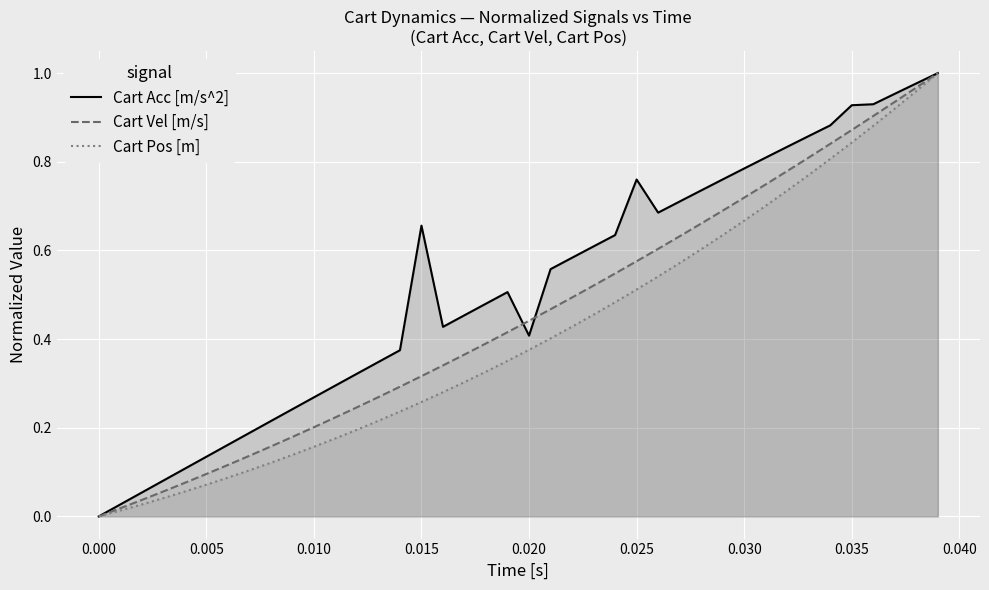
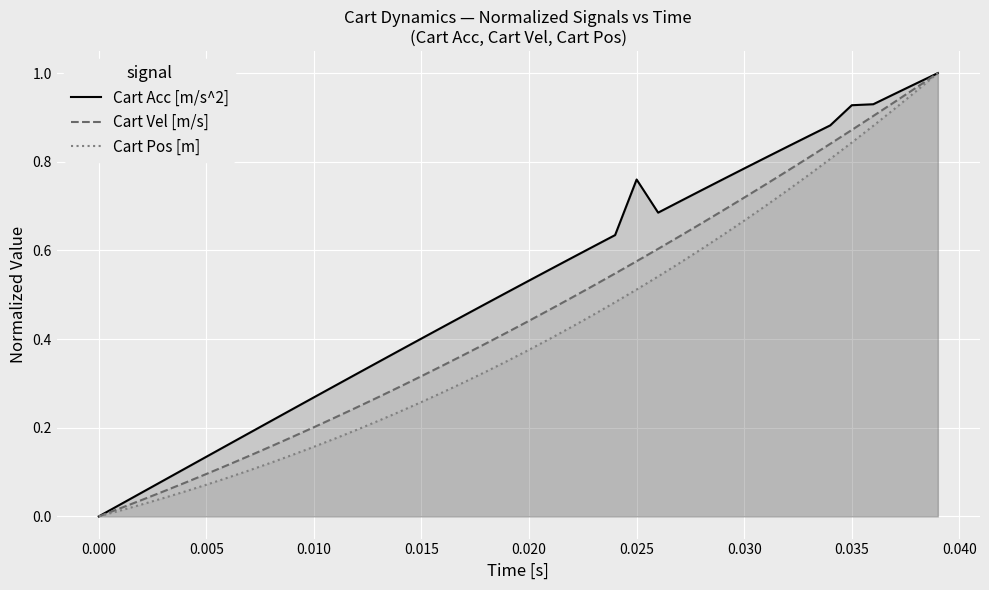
Cart Acc [m/s^2], 0.015: 0.66 -> 0.40
Cart Acc [m/s^2], 0.020: 0.41 -> 0.53
